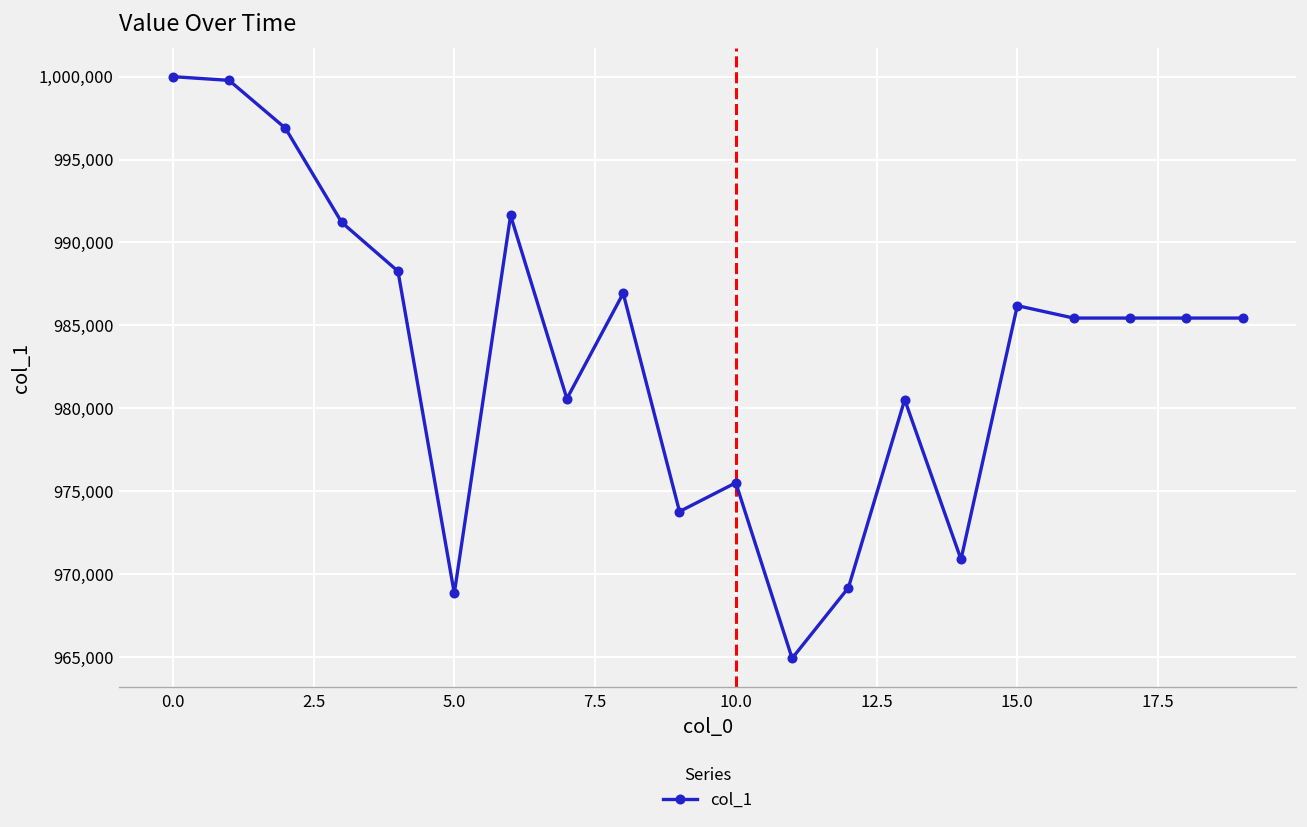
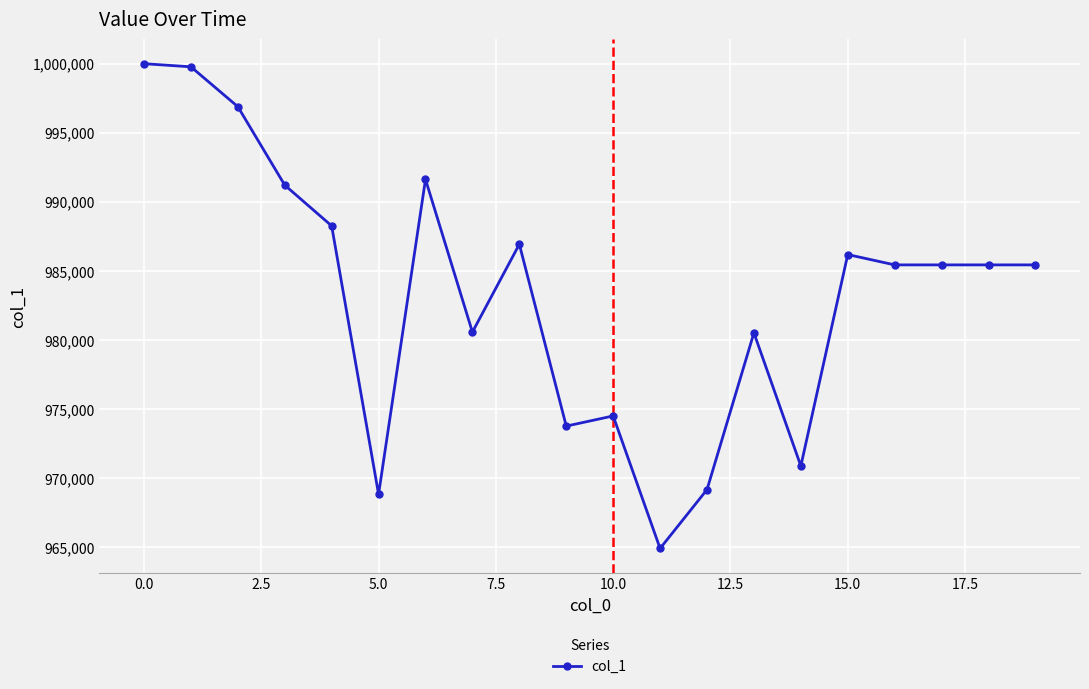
10.0: 975,500 -> 974,500
